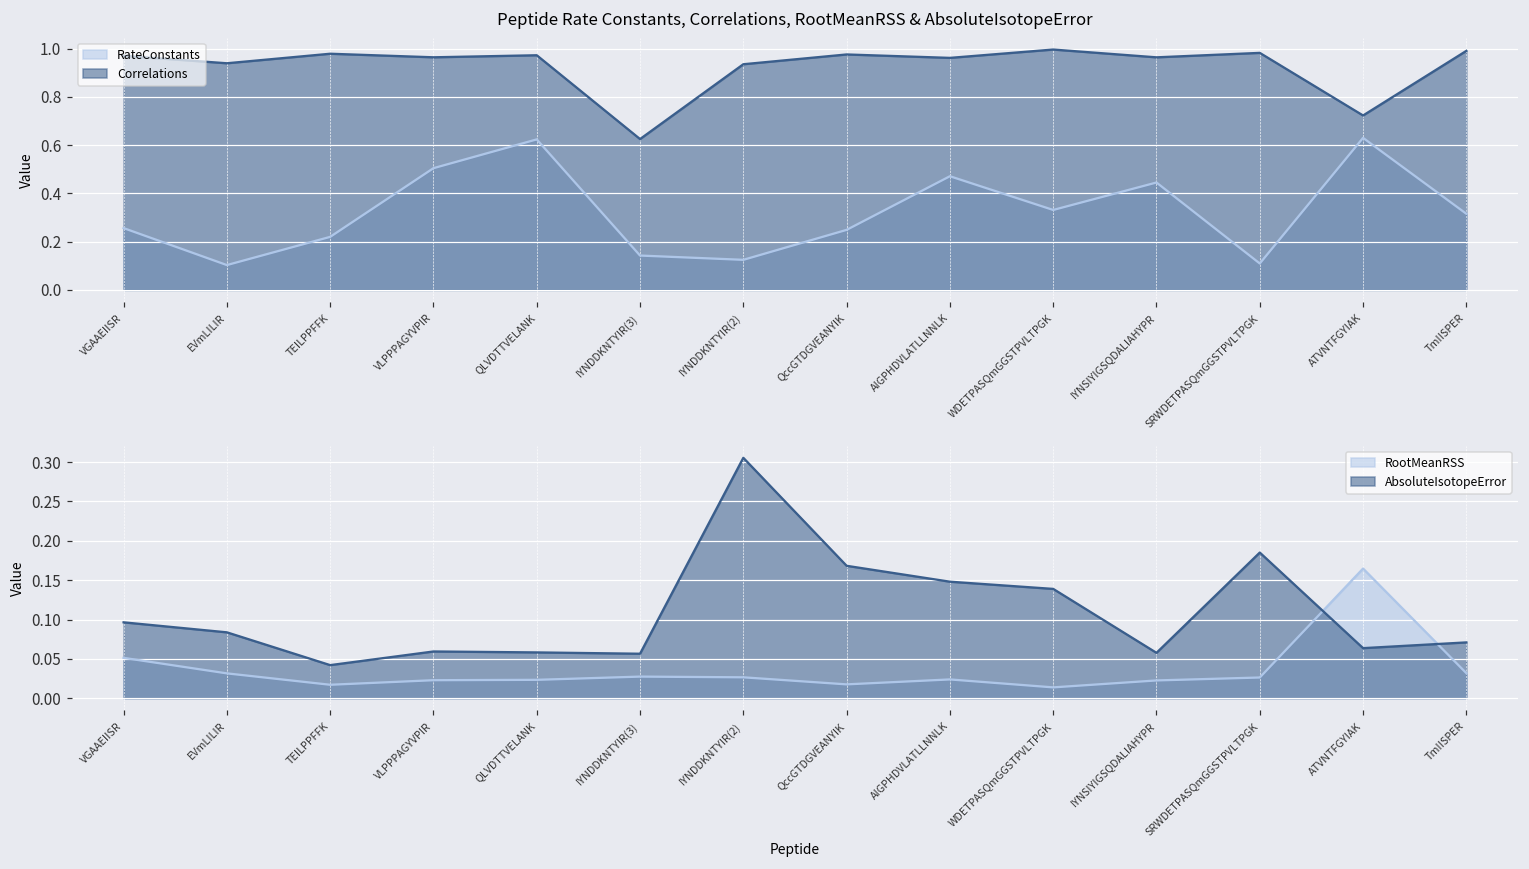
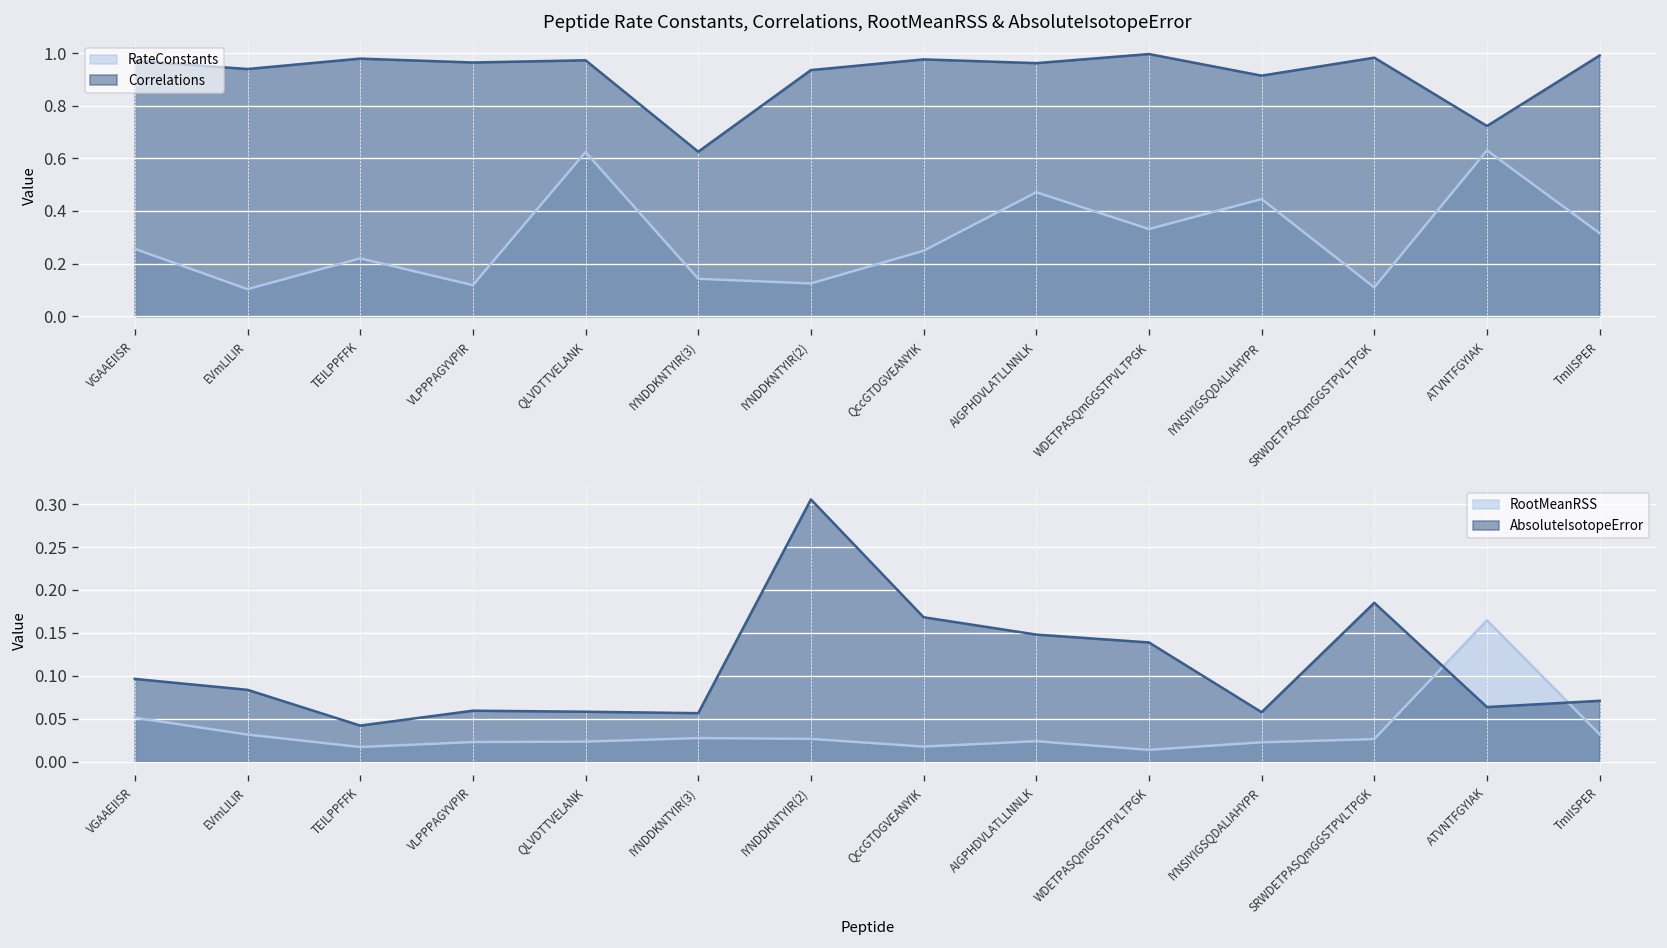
Peptide Rate Constants, Correlations, RootMeanRSS & AbsoluteIsotopeError, RateConstants, VLPPPAGYVPIR: 0.50 -> 0.12
Peptide Rate Constants, Correlations, RootMeanRSS & AbsoluteIsotopeError, Correlations, IYNSIYIGSQDALIAHYPR: 0.96 -> 0.91
